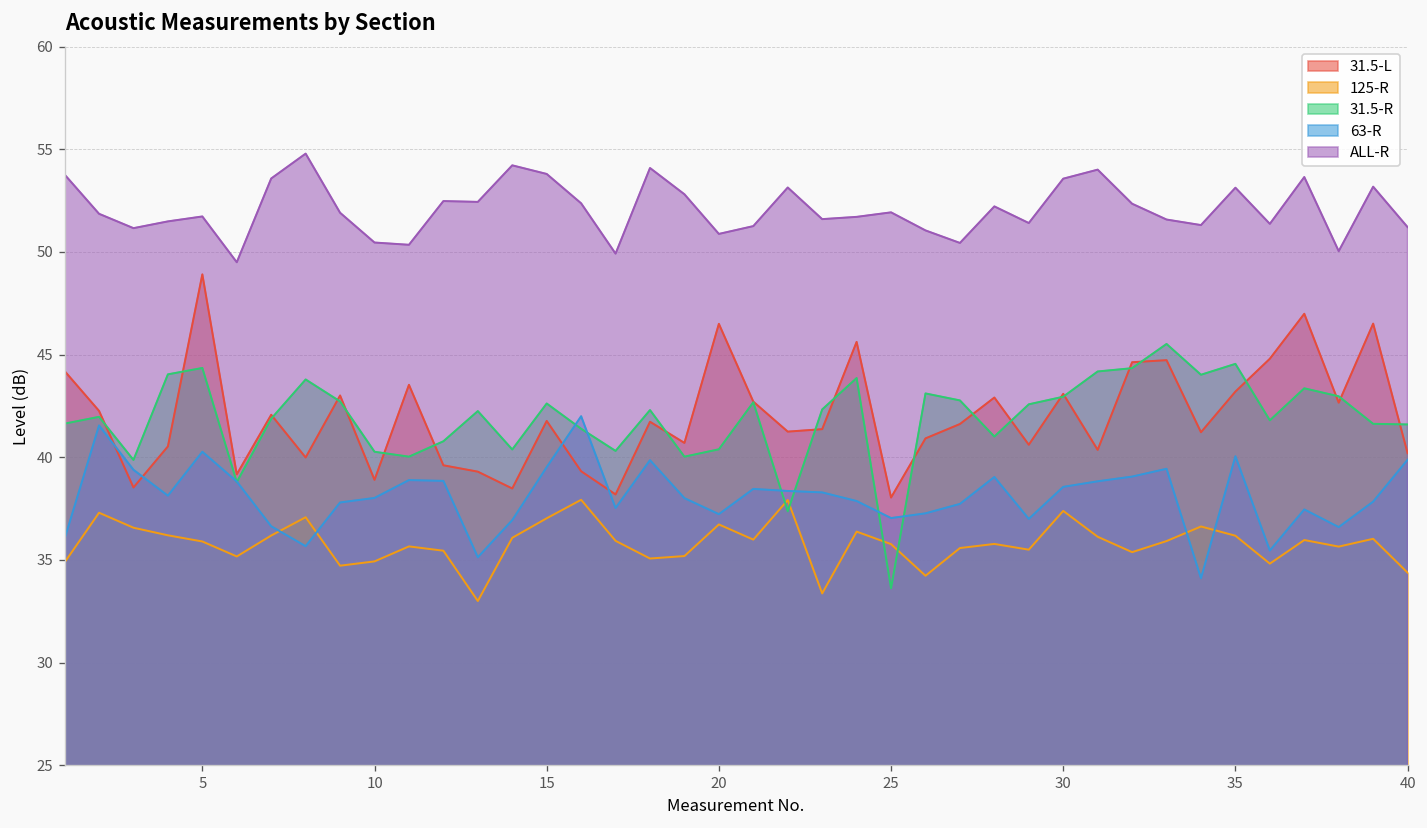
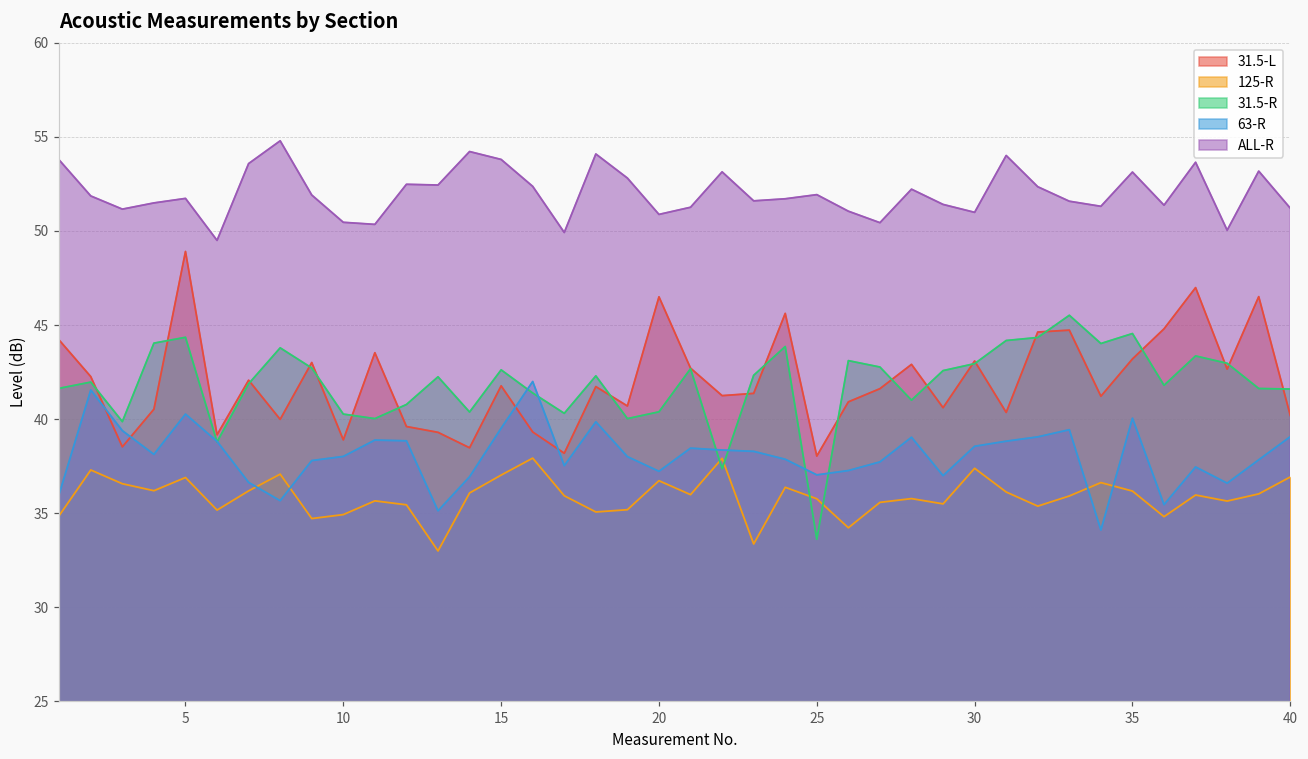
125-R, 5: 35.9 -> 36.9
ALL-R, 30: 53.6 -> 51.0
125-R, 40: 34.4 -> 36.9
63-R, 40: 39.9 -> 39.1
